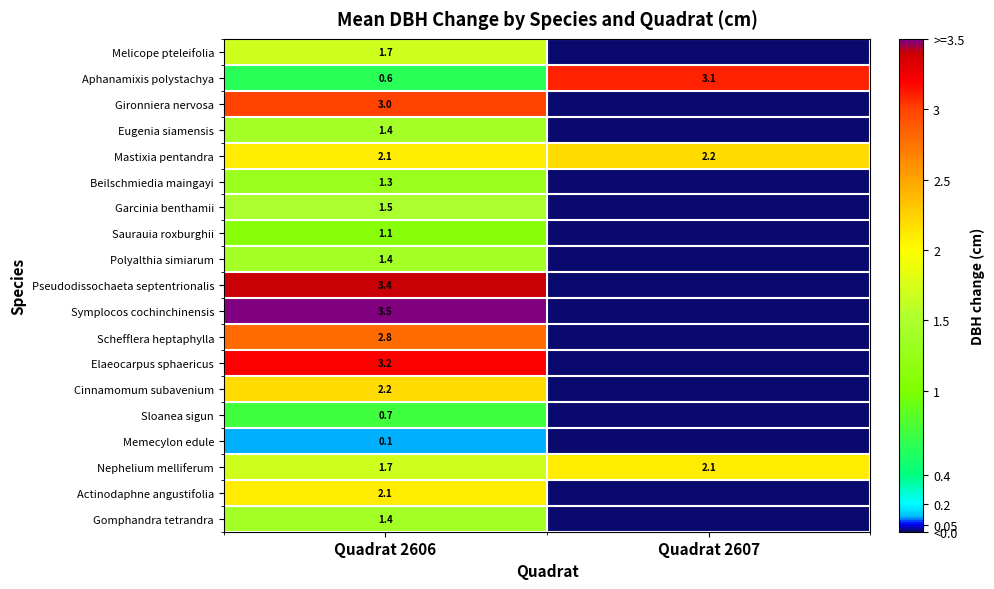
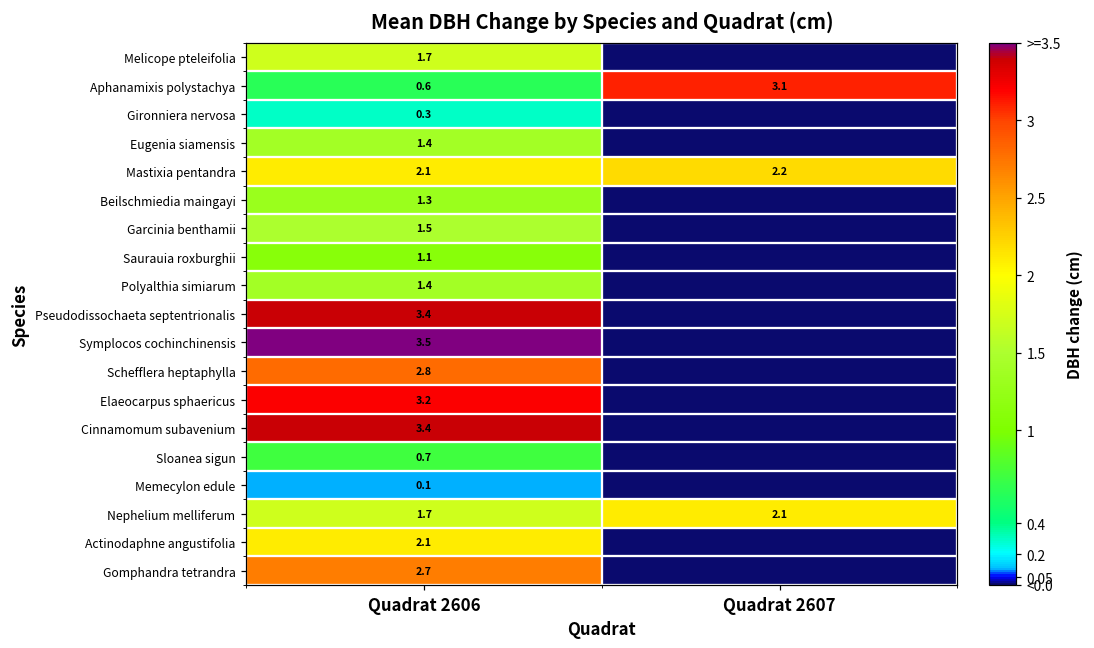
Gironniera nervosa, Quadrat 2606: 3.0 -> 0.3
Cinnamomum subavenium, Quadrat 2606: 2.2 -> 3.4
Gomphandra tetrandra, Quadrat 2606: 1.4 -> 2.7
